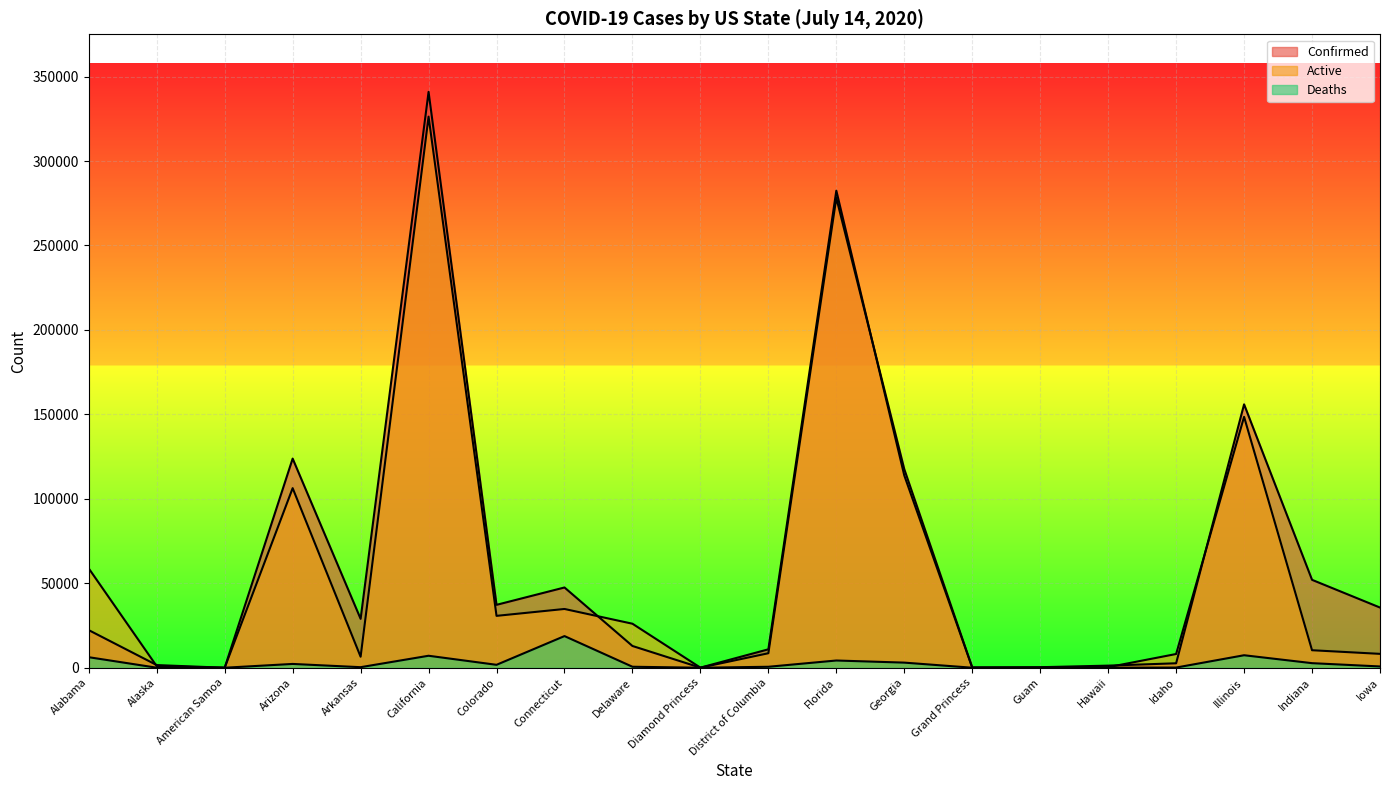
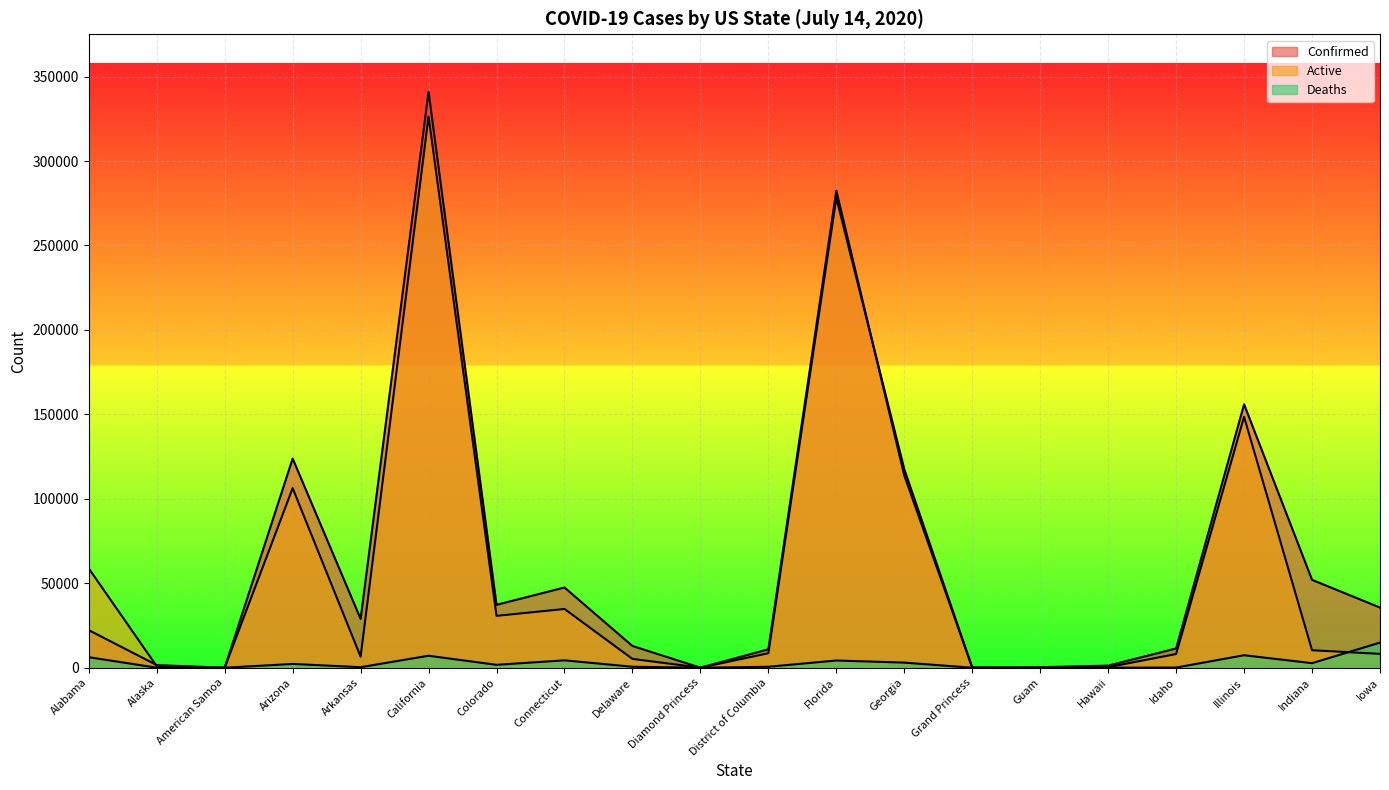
Deaths, Connecticut: 19000 -> 4000
Active, Delaware: 26000 -> 5000
Confirmed, Idaho: 3000 -> 11000
Deaths, Iowa: 1000 -> 15000
